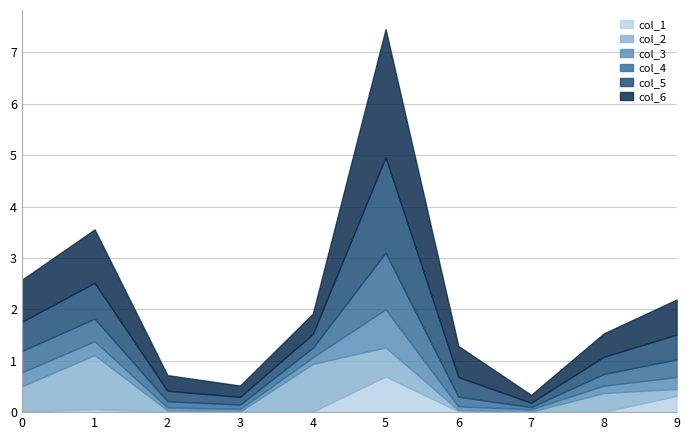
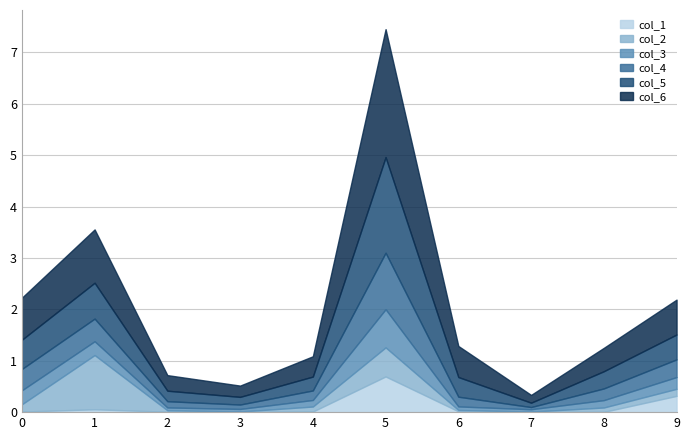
col_2, 0: 0.5 -> 0.1
col_2, 4: 0.9 -> 0.1
col_2, 8: 0.4 -> 0.1
